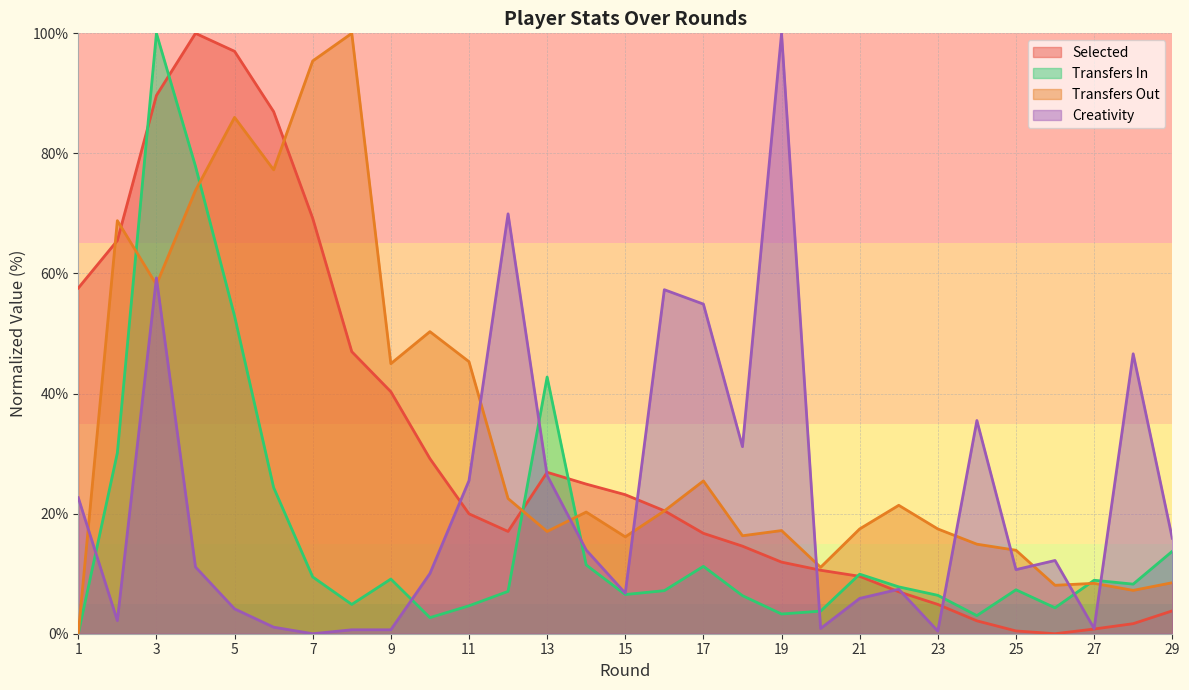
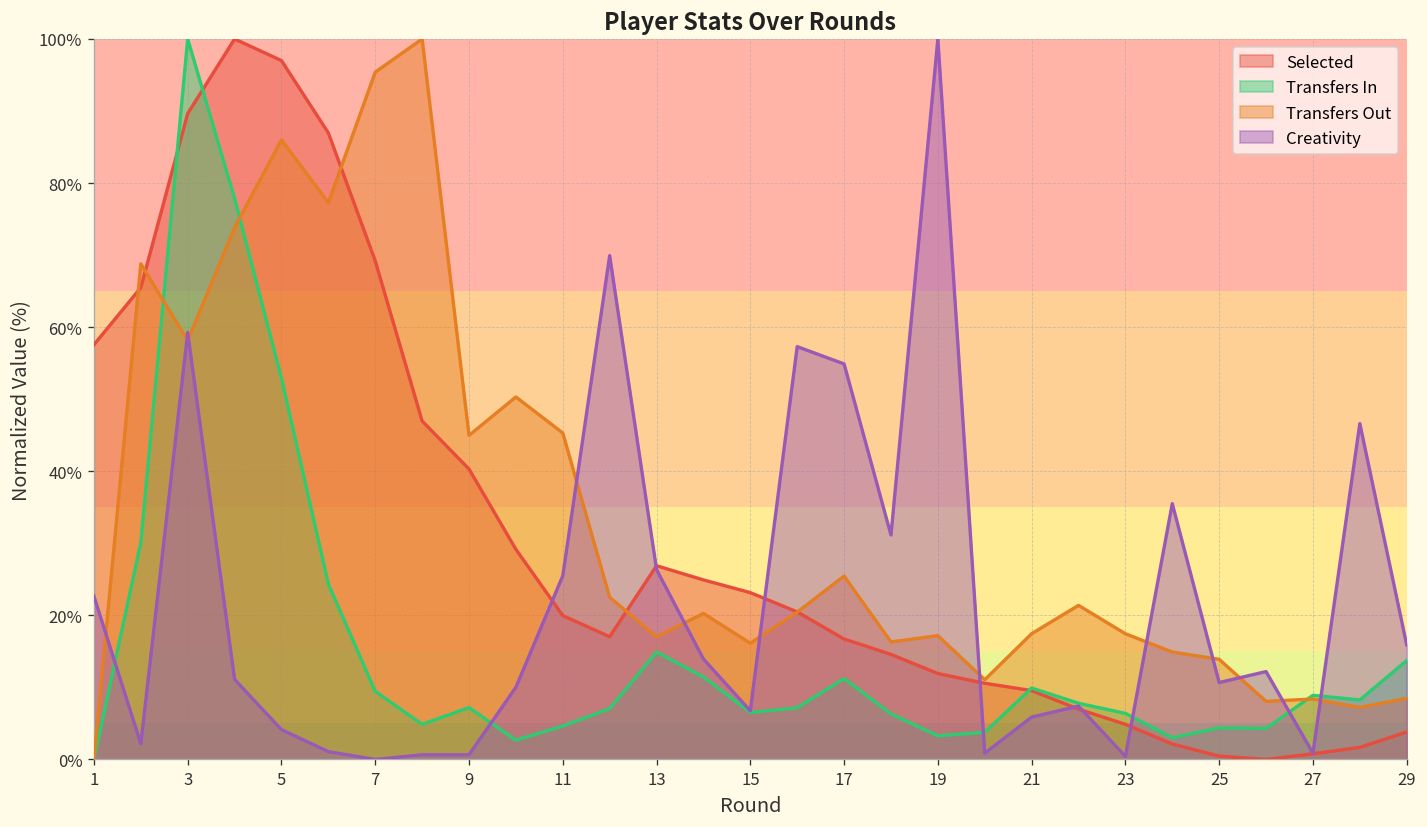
Transfers In, 9: 9% -> 7%
Transfers In, 13: 43% -> 15%
Transfers In, 25: 7% -> 4%
